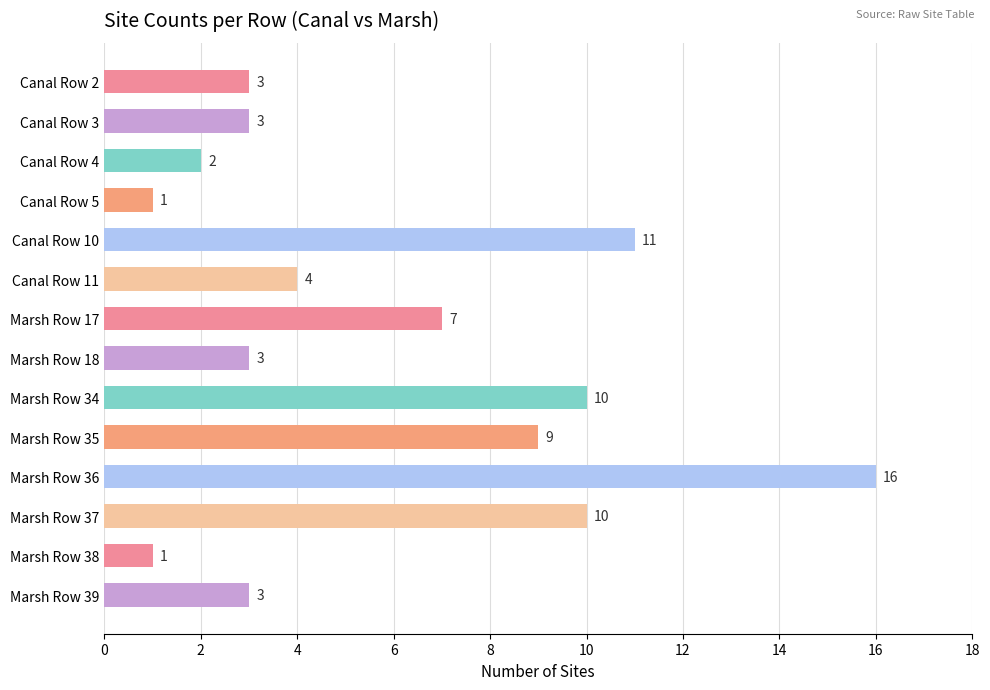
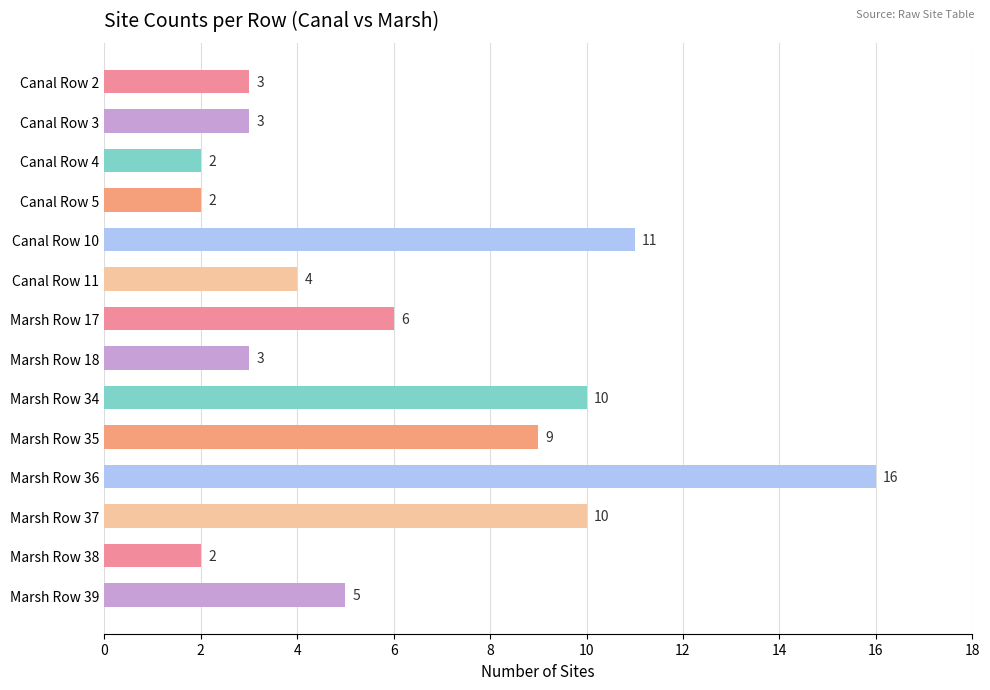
Canal Row 5: 1 -> 2
Marsh Row 17: 7 -> 6
Marsh Row 38: 1 -> 2
Marsh Row 39: 3 -> 5
